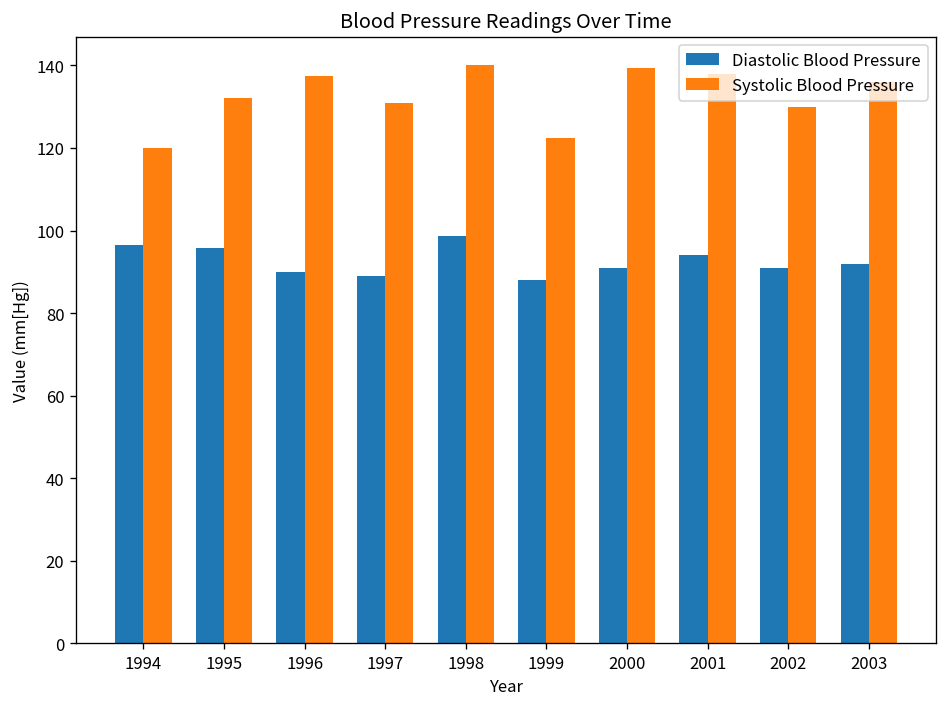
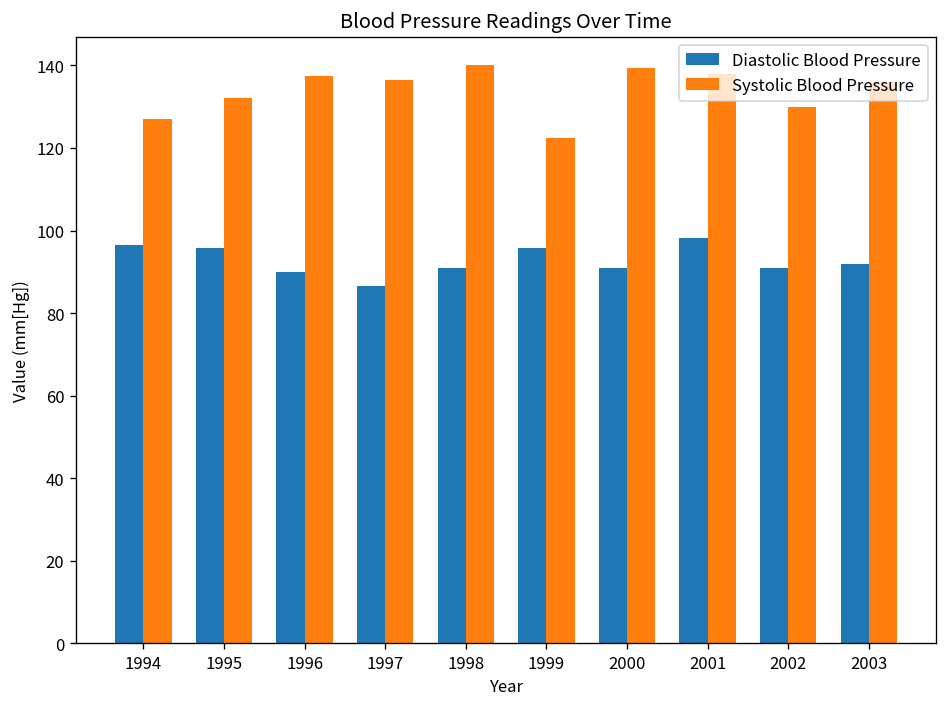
Systolic Blood Pressure, 1994: 120 -> 127
Diastolic Blood Pressure, 1997: 89 -> 87
Systolic Blood Pressure, 1997: 131 -> 136
Diastolic Blood Pressure, 1998: 99 -> 91
Diastolic Blood Pressure, 1999: 88 -> 96
Diastolic Blood Pressure, 2001: 94 -> 98
